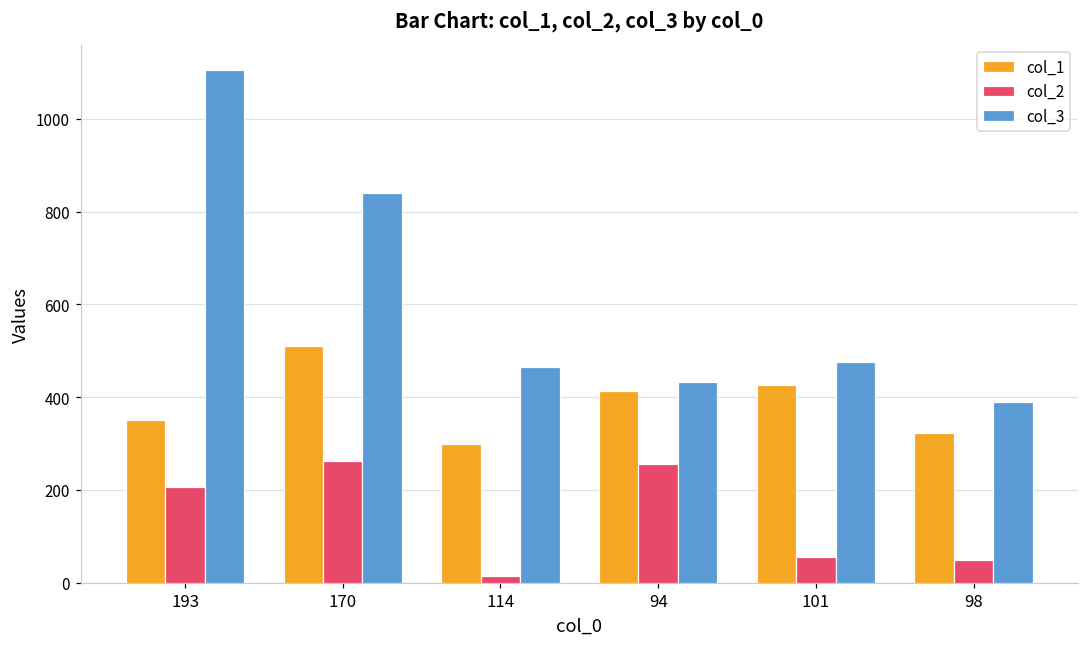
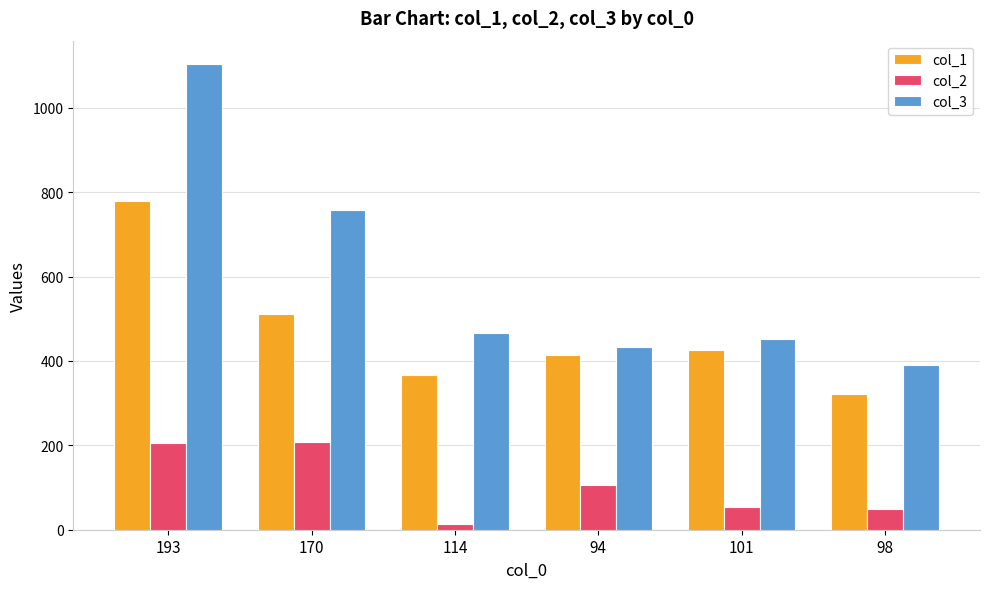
col_1, 193: 350 -> 780
col_2, 170: 260 -> 210
col_3, 170: 840 -> 760
col_1, 114: 300 -> 370
col_2, 94: 260 -> 110
col_3, 101: 480 -> 450
